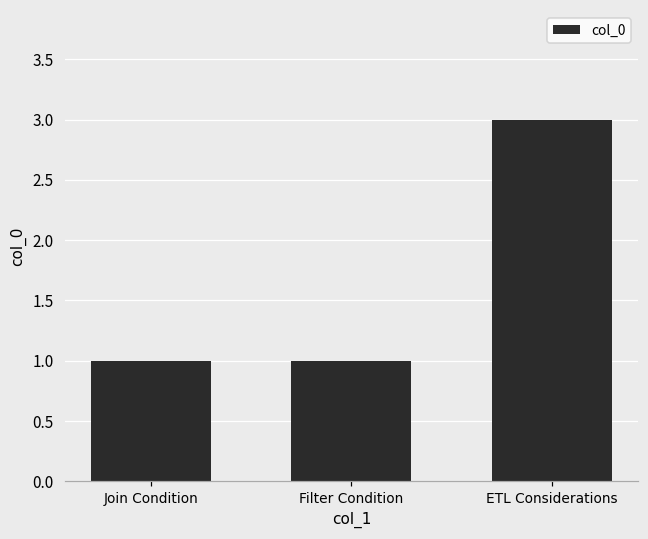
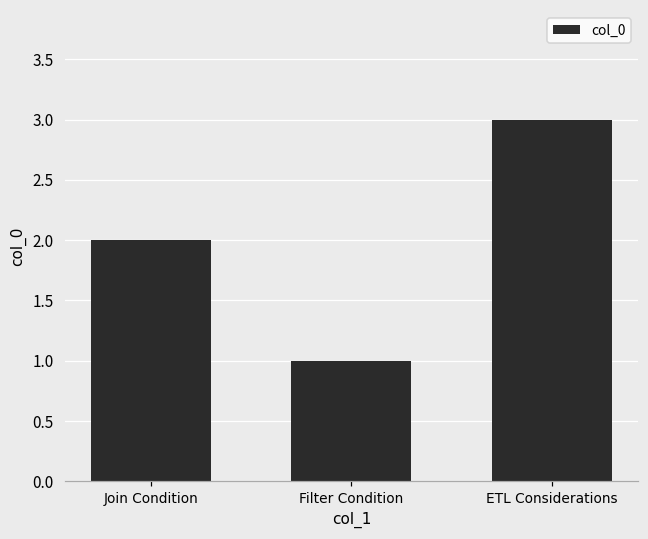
Join Condition: 1 -> 2
